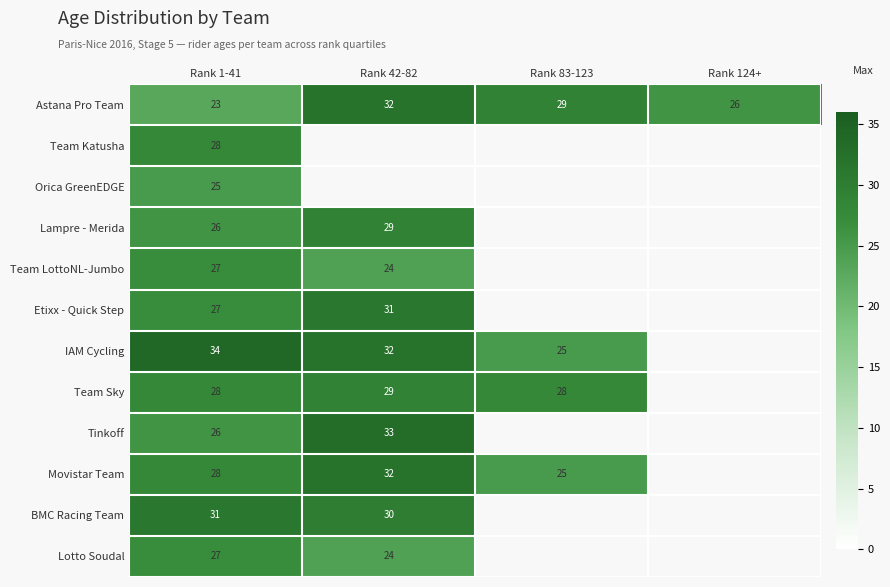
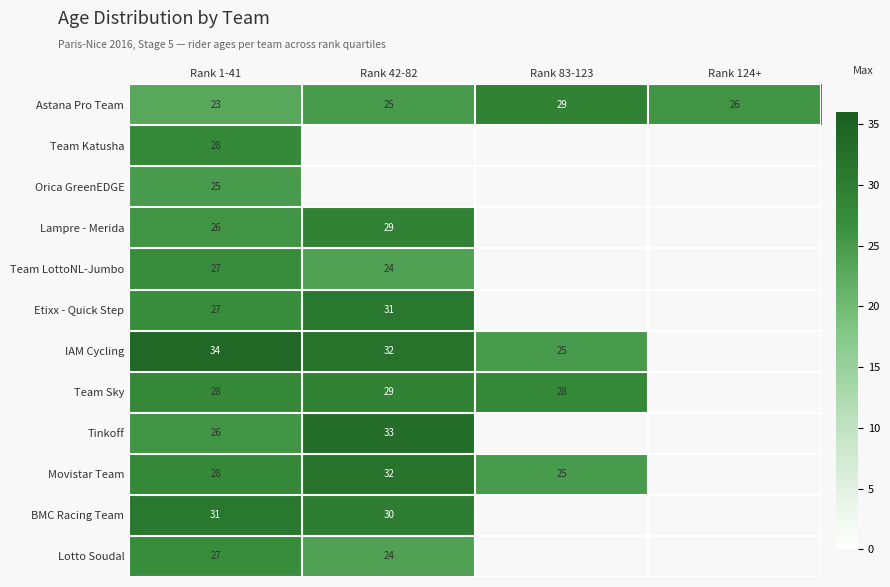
Astana Pro Team, Rank 42-82: 32 -> 25
